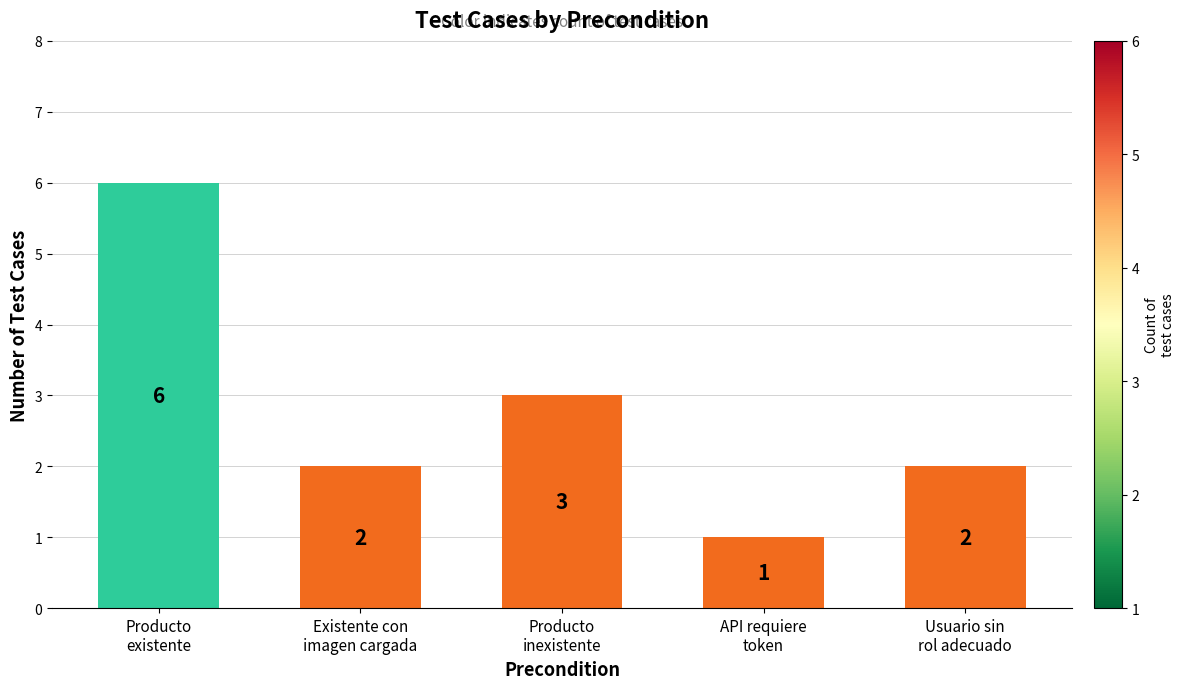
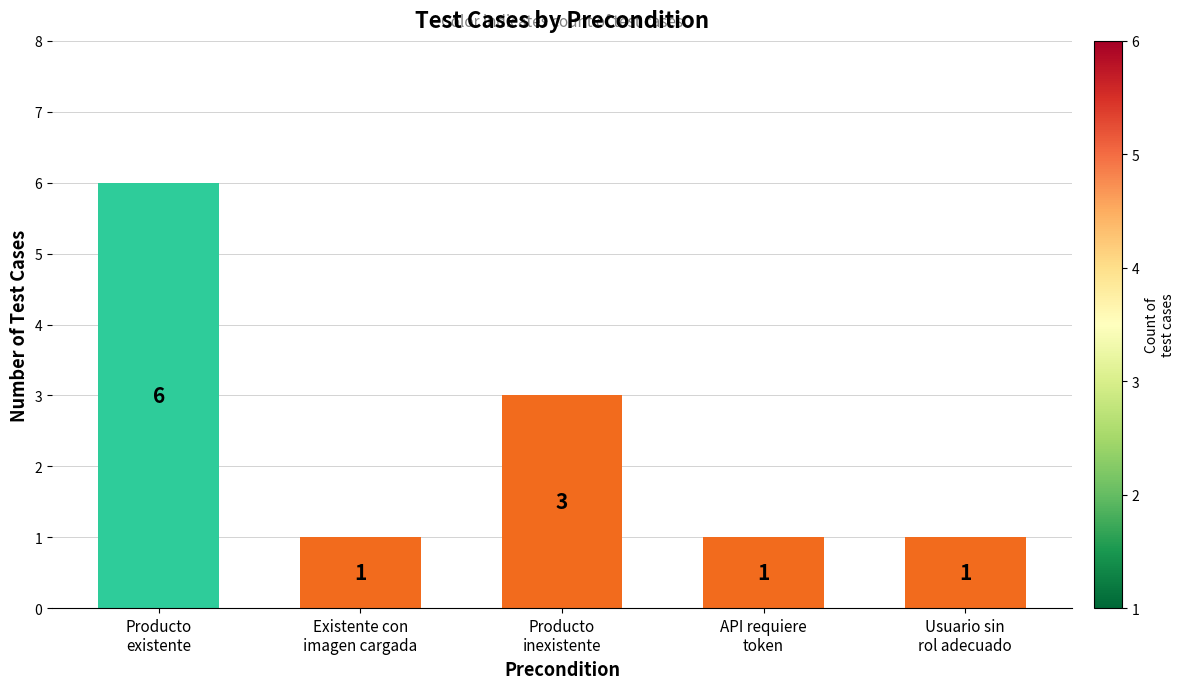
Existente con imagen cargada: 2 -> 1
Usuario sin rol adecuado: 2 -> 1
